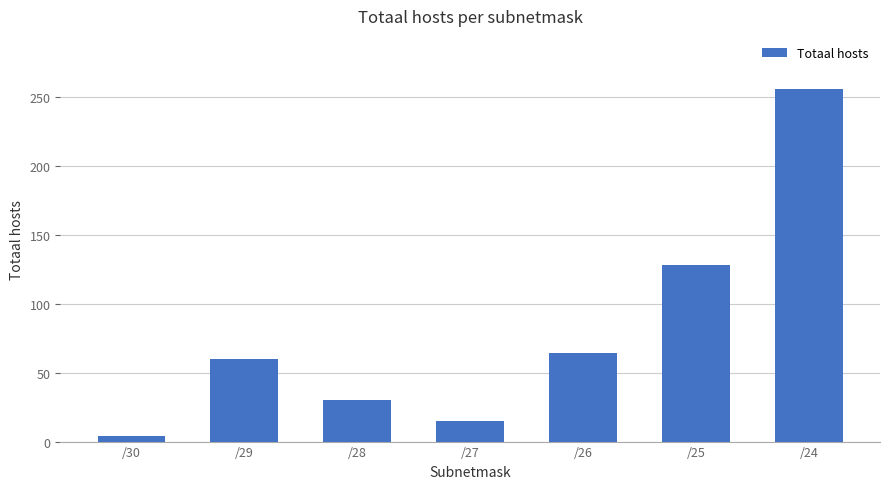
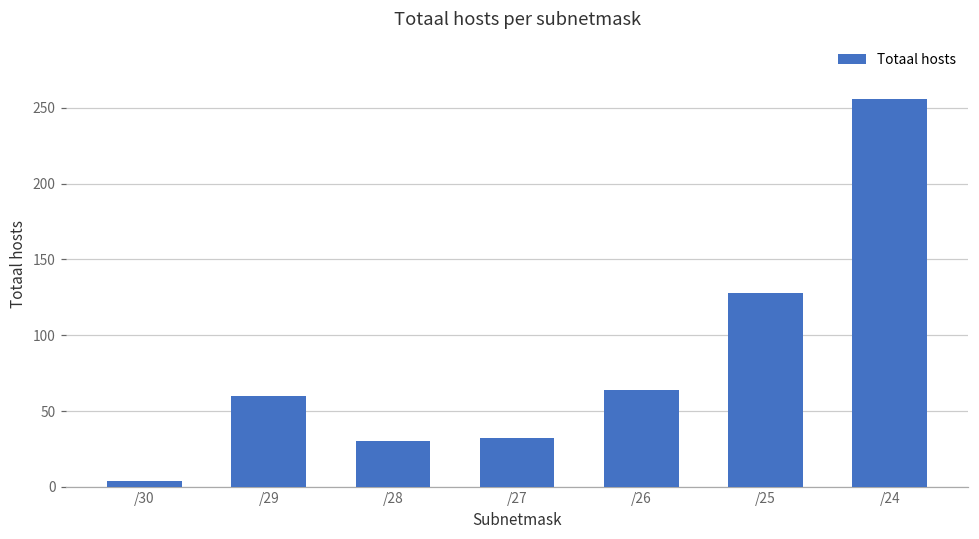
/27: 15 -> 32
